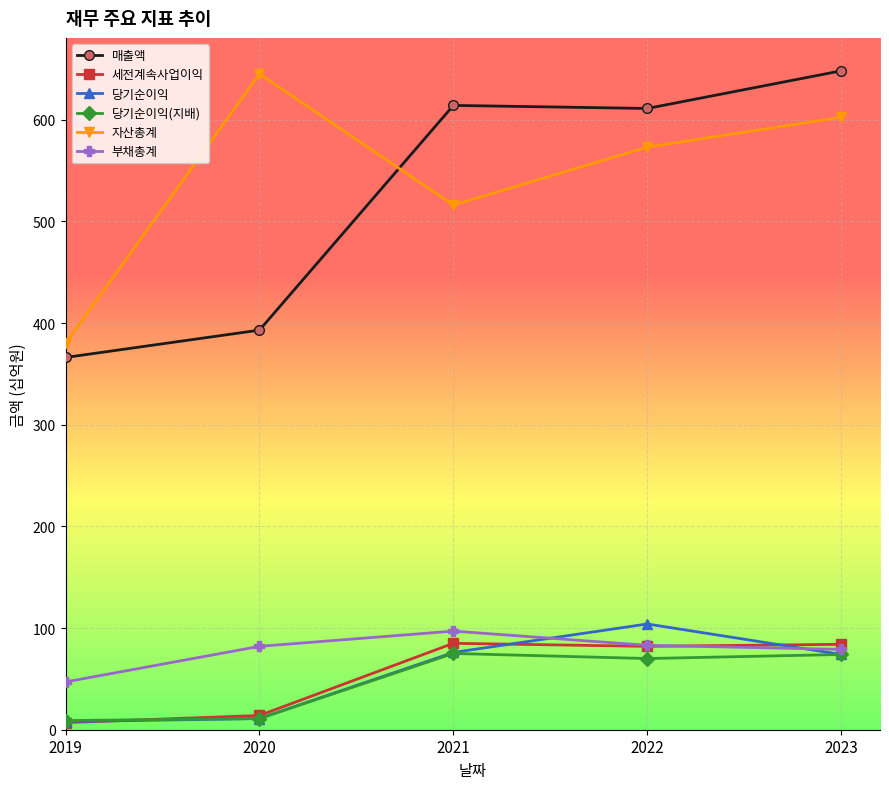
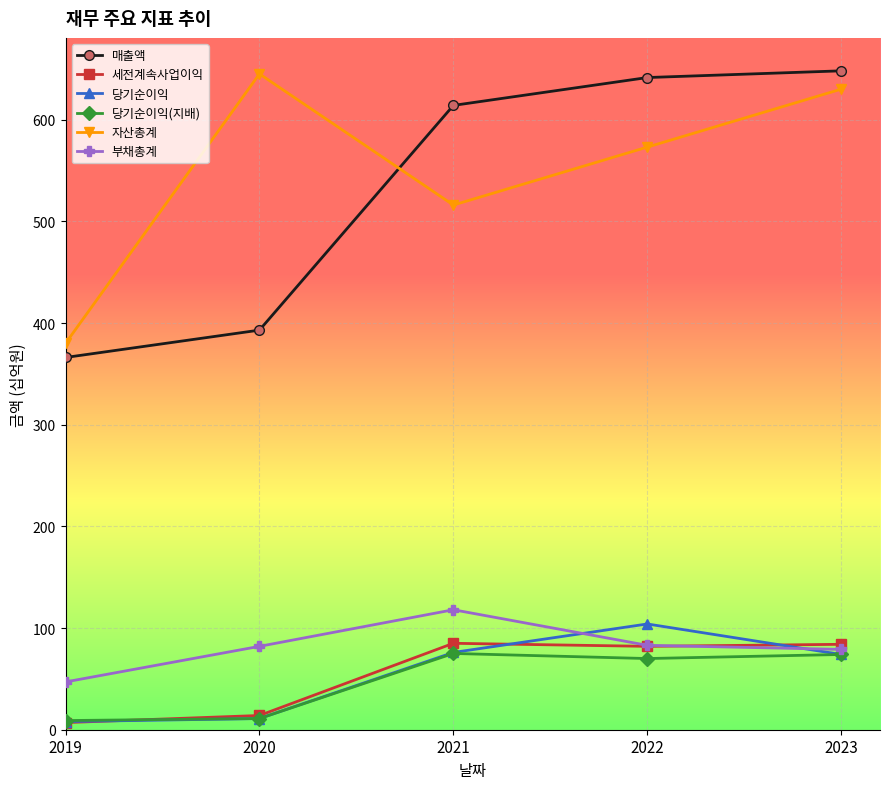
부채총계, 2021: 97 -> 118
매출액, 2022: 611 -> 641
자산총계, 2023: 602 -> 630
